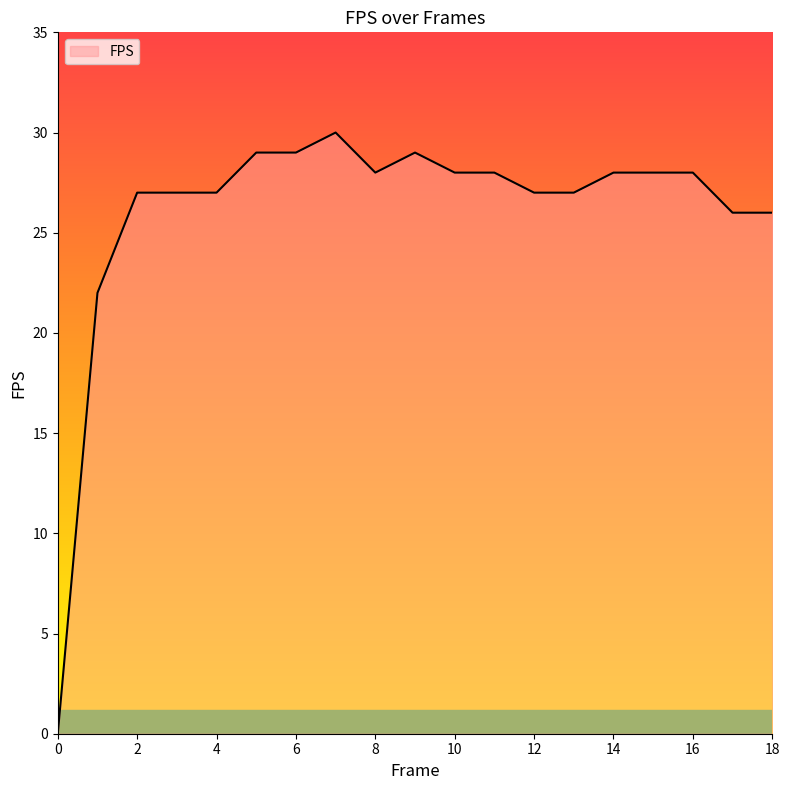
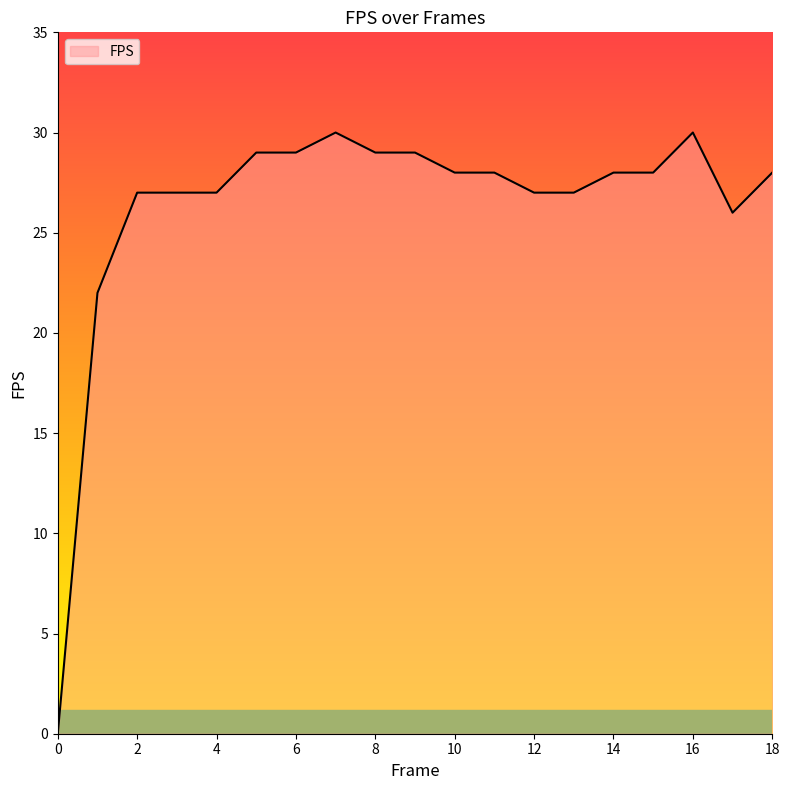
8: 28 -> 29
16: 28 -> 30
18: 26 -> 28
